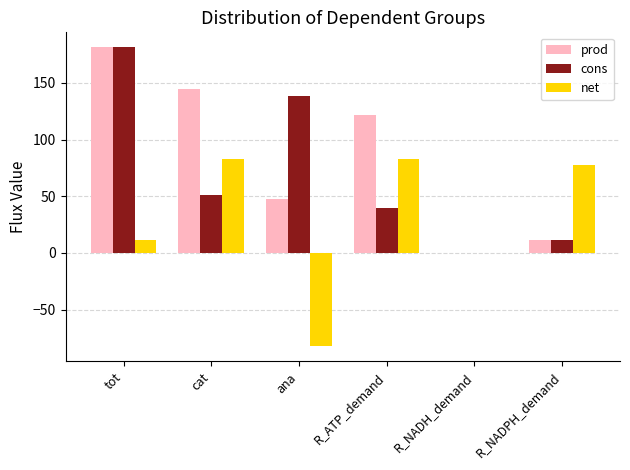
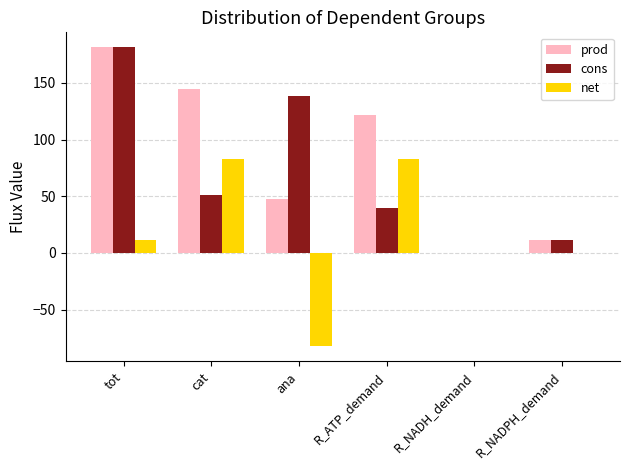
net, R_NADPH_demand: 77 -> 0
